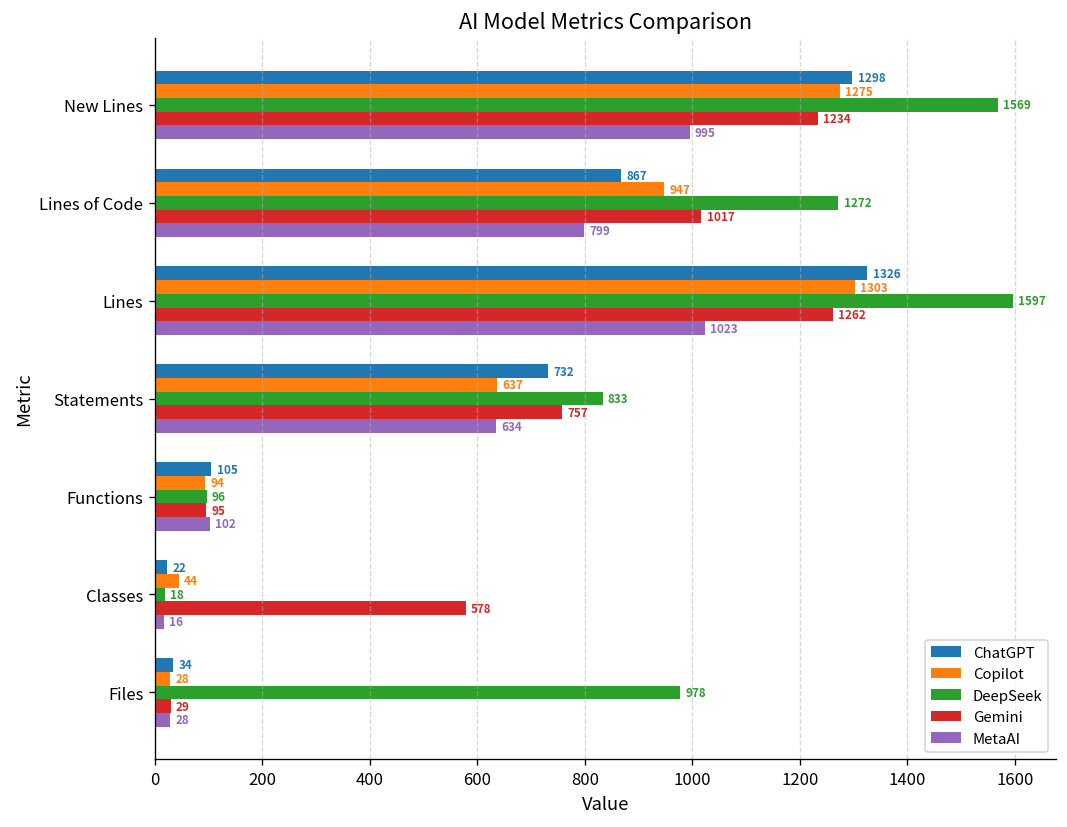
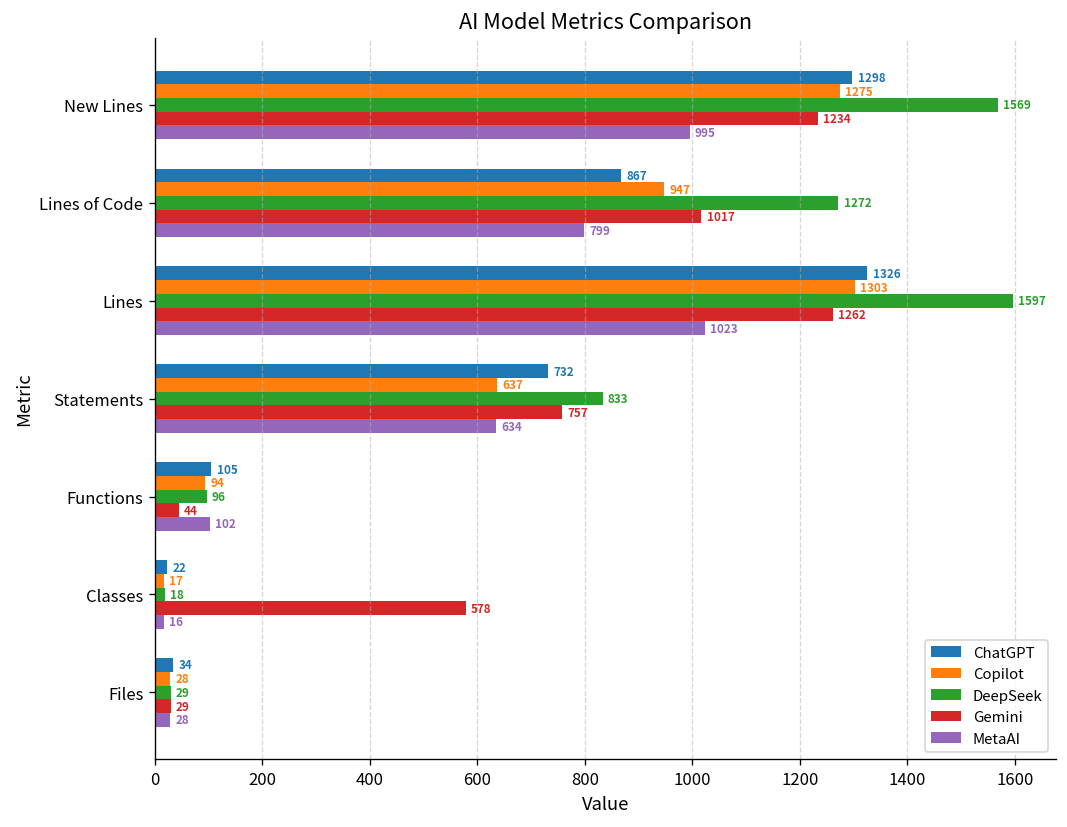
Gemini, Functions: 95 -> 44
Copilot, Classes: 44 -> 17
DeepSeek, Files: 978 -> 29
